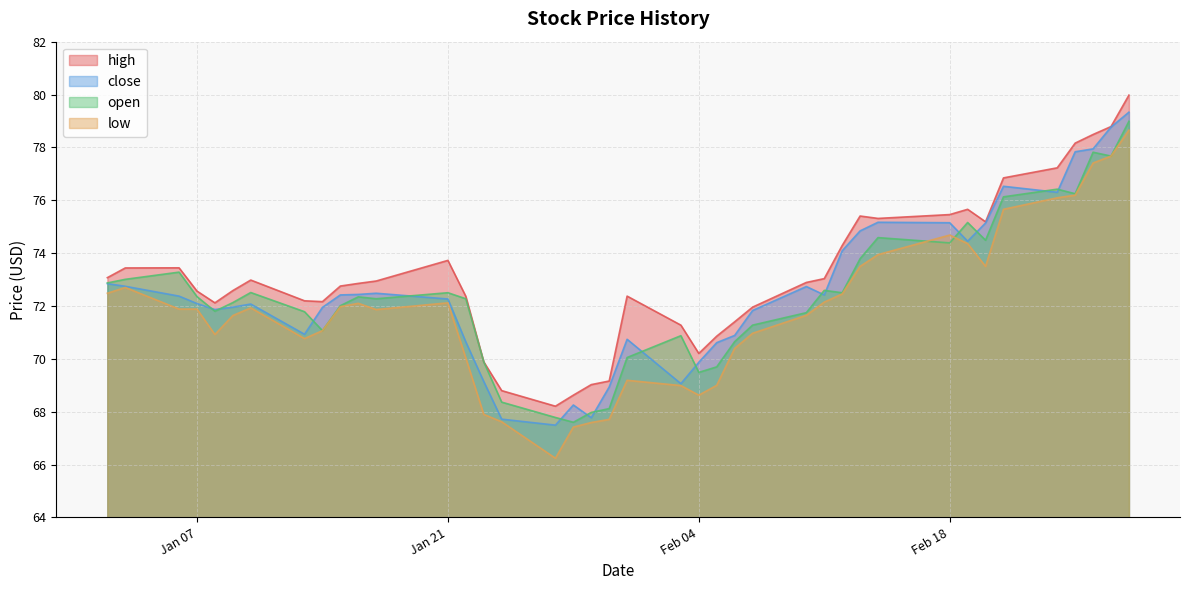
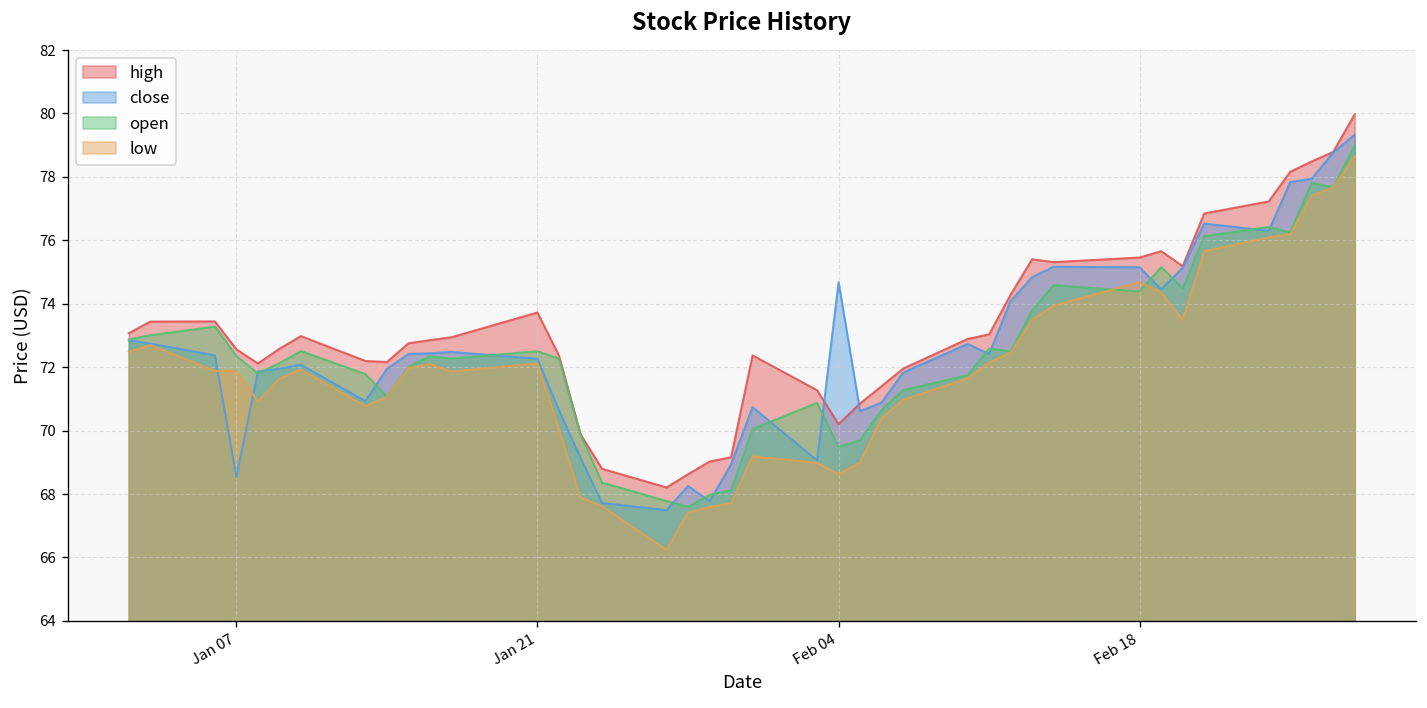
close, Jan 07: 72.1 -> 68.5
close, Feb 04: 69.9 -> 74.7
